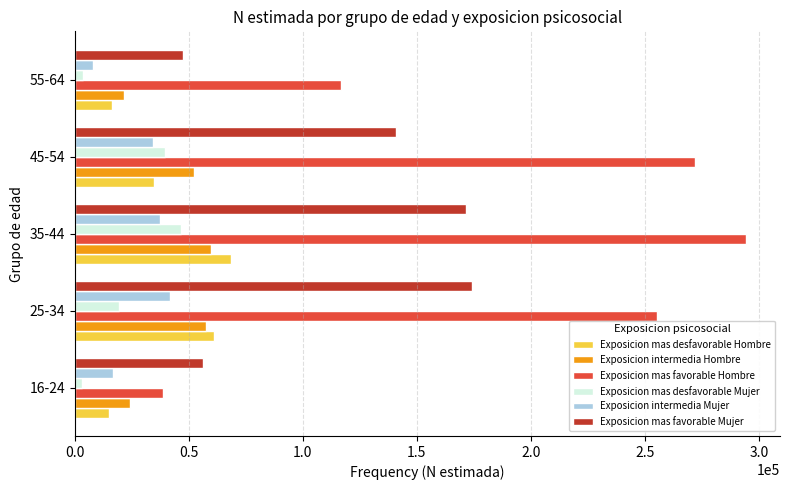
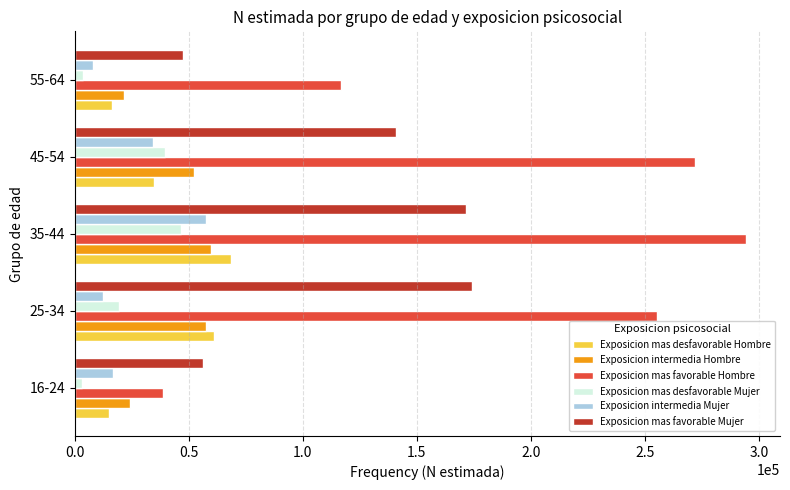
Exposicion intermedia Mujer, 35-44: 37000 -> 57000
Exposicion intermedia Mujer, 25-34: 42000 -> 12000
